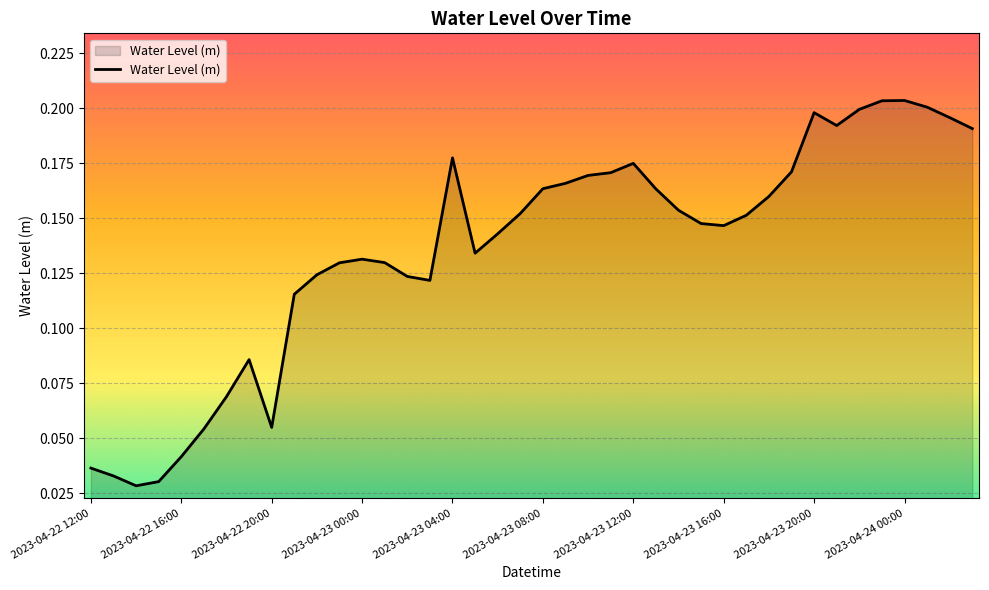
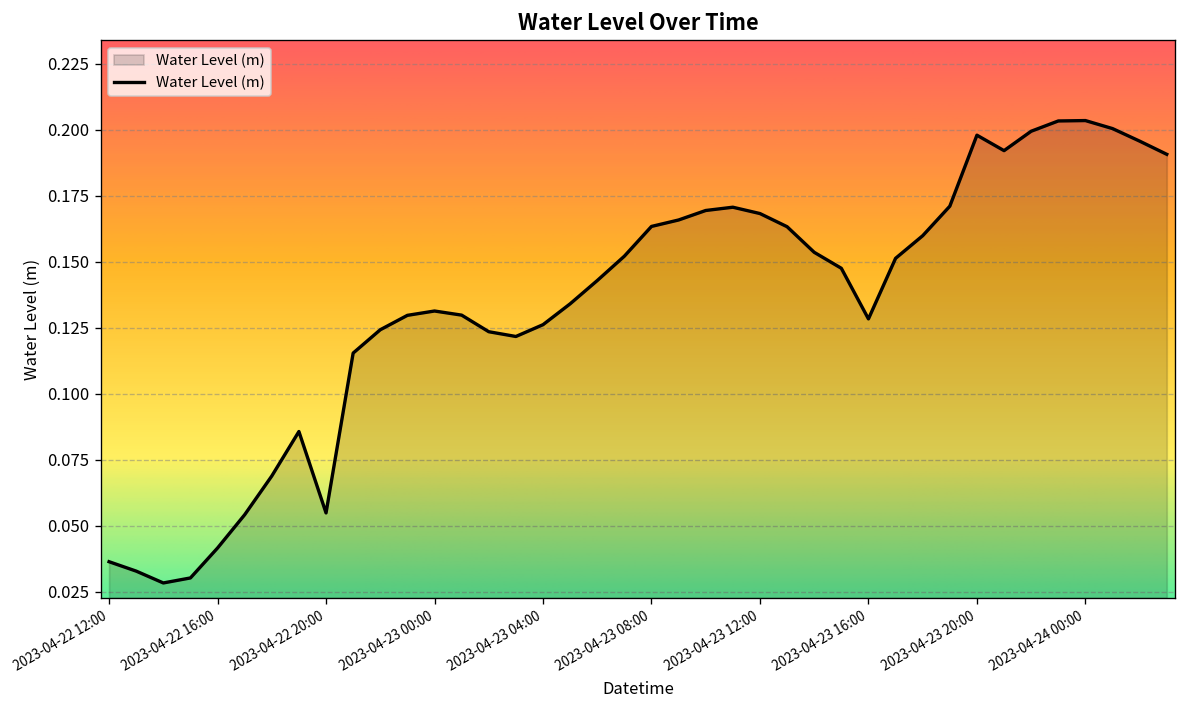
2023-04-23 04:00: 0.177 -> 0.126
2023-04-23 12:00: 0.175 -> 0.168
2023-04-23 16:00: 0.147 -> 0.128
